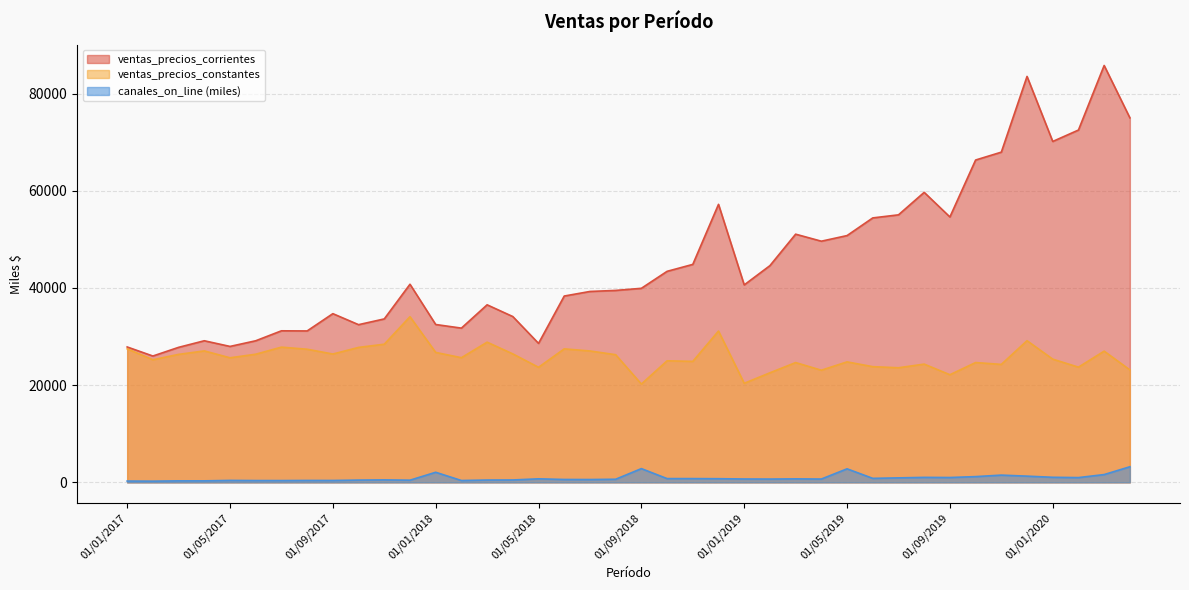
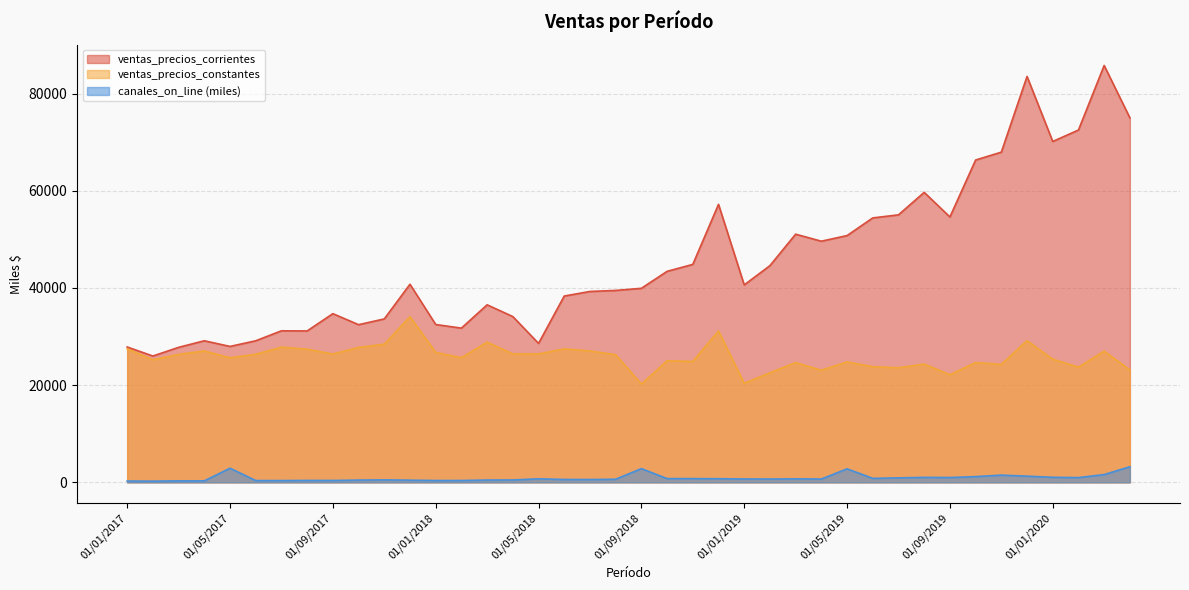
canales_on_line (miles), 01/05/2017: 0 -> 3000
canales_on_line (miles), 01/01/2018: 2000 -> 0
ventas_precios_constantes, 01/05/2018: 24000 -> 26000
